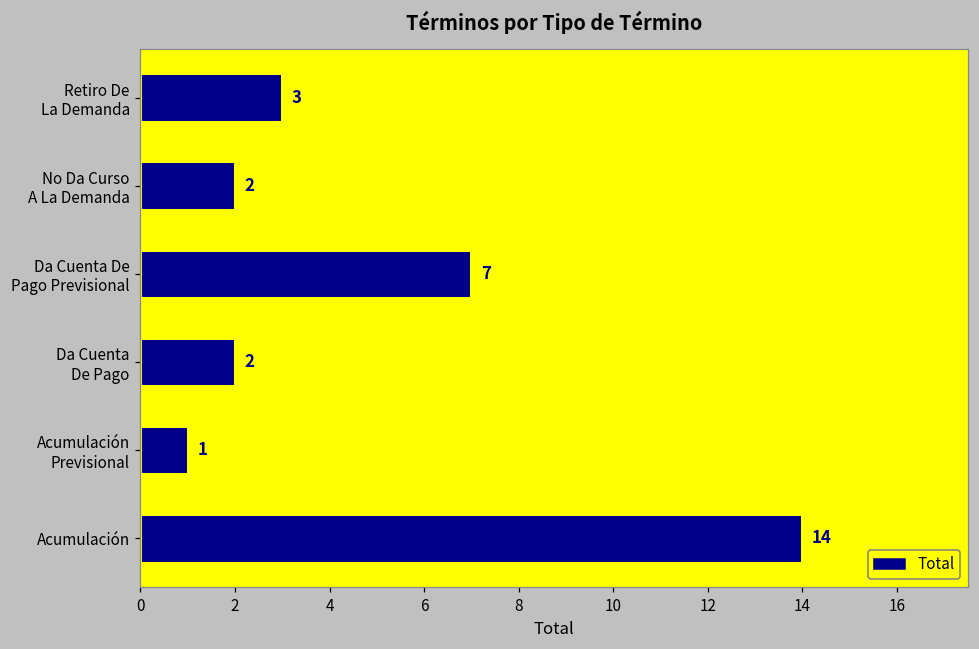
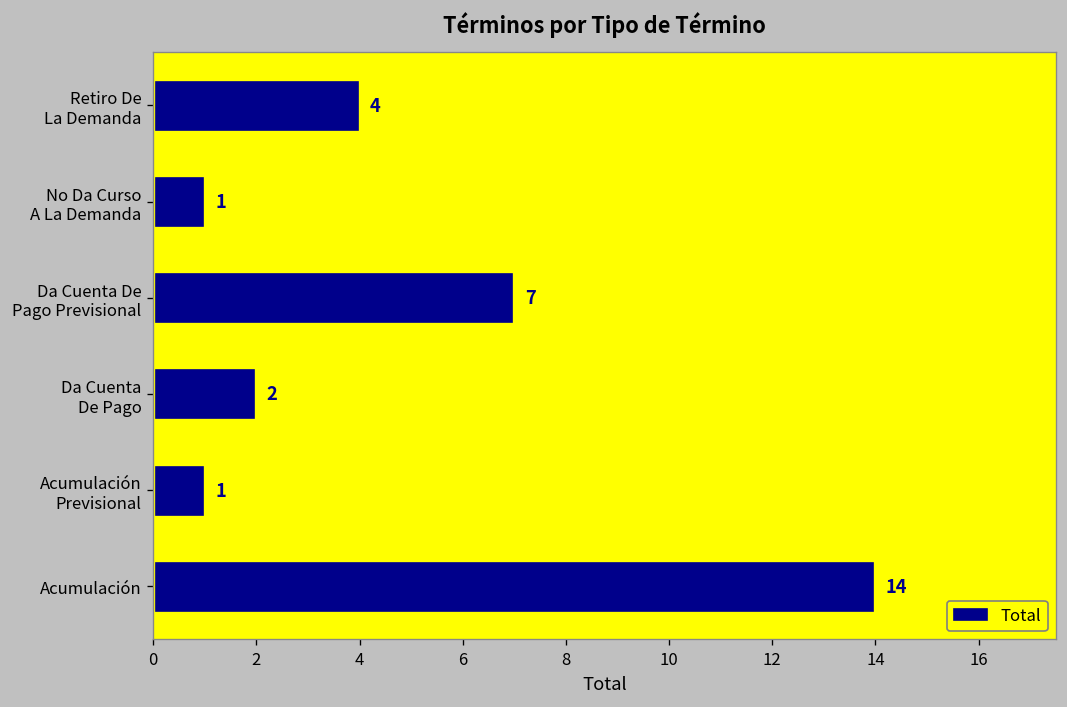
Retiro De La Demanda: 3 -> 4
No Da Curso A La Demanda: 2 -> 1
